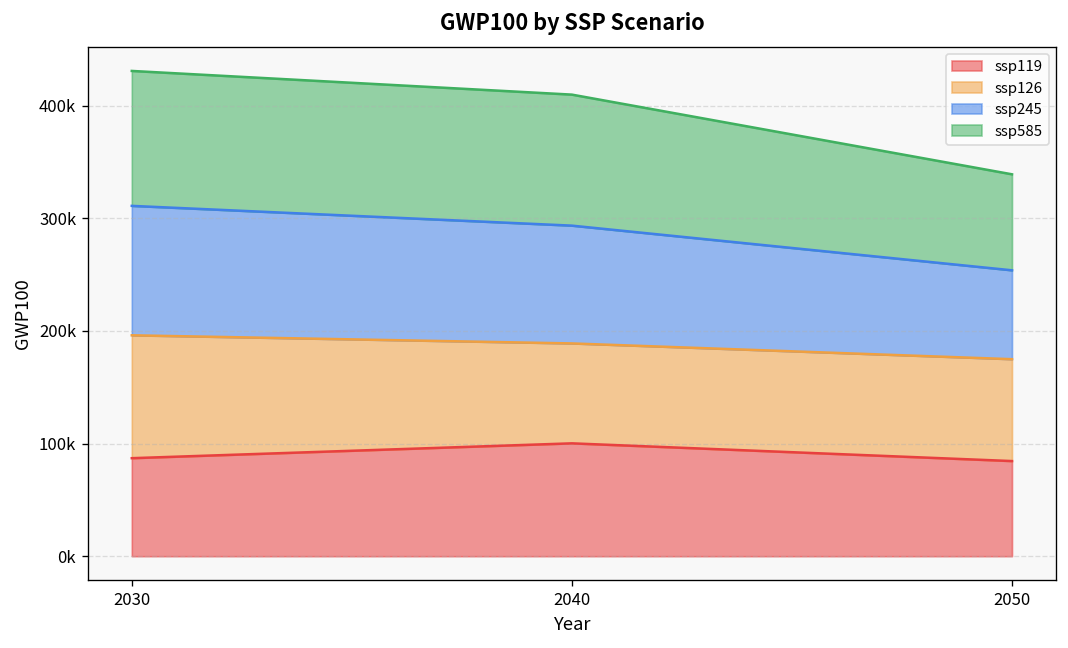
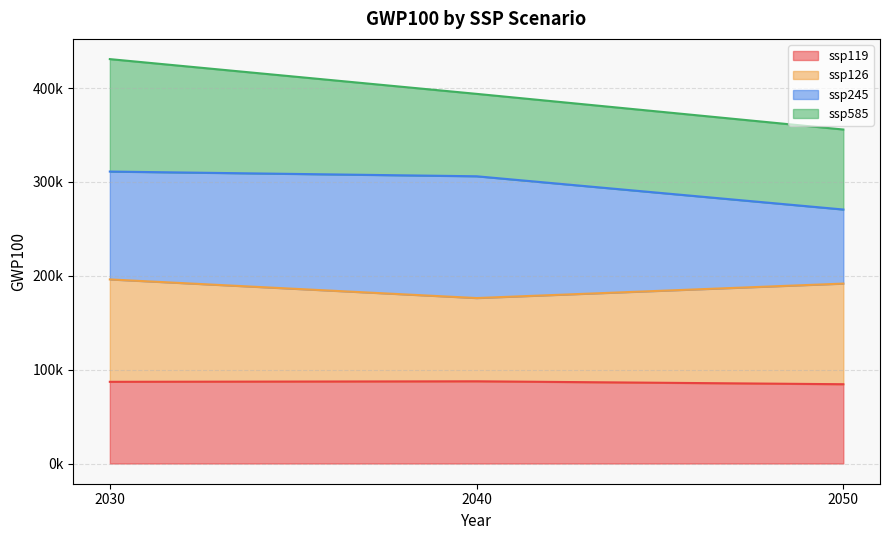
ssp119, 2040: 100000 -> 90000
ssp245, 2040: 100000 -> 130000
ssp585, 2040: 120000 -> 90000
ssp126, 2050: 90000 -> 110000
